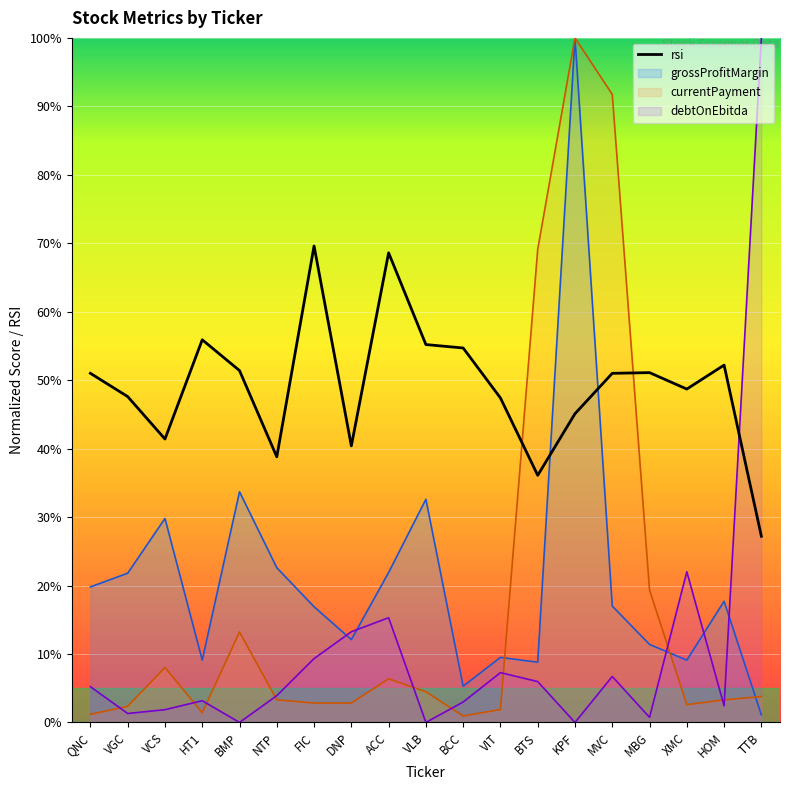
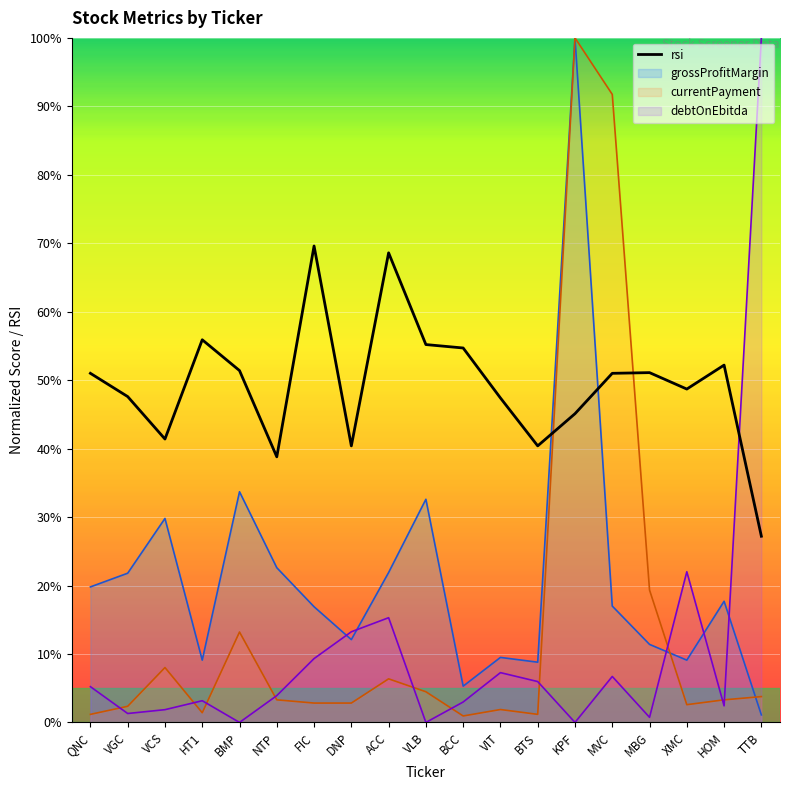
rsi, BTS: 36% -> 40%
currentPayment, BTS: 69% -> 1%
